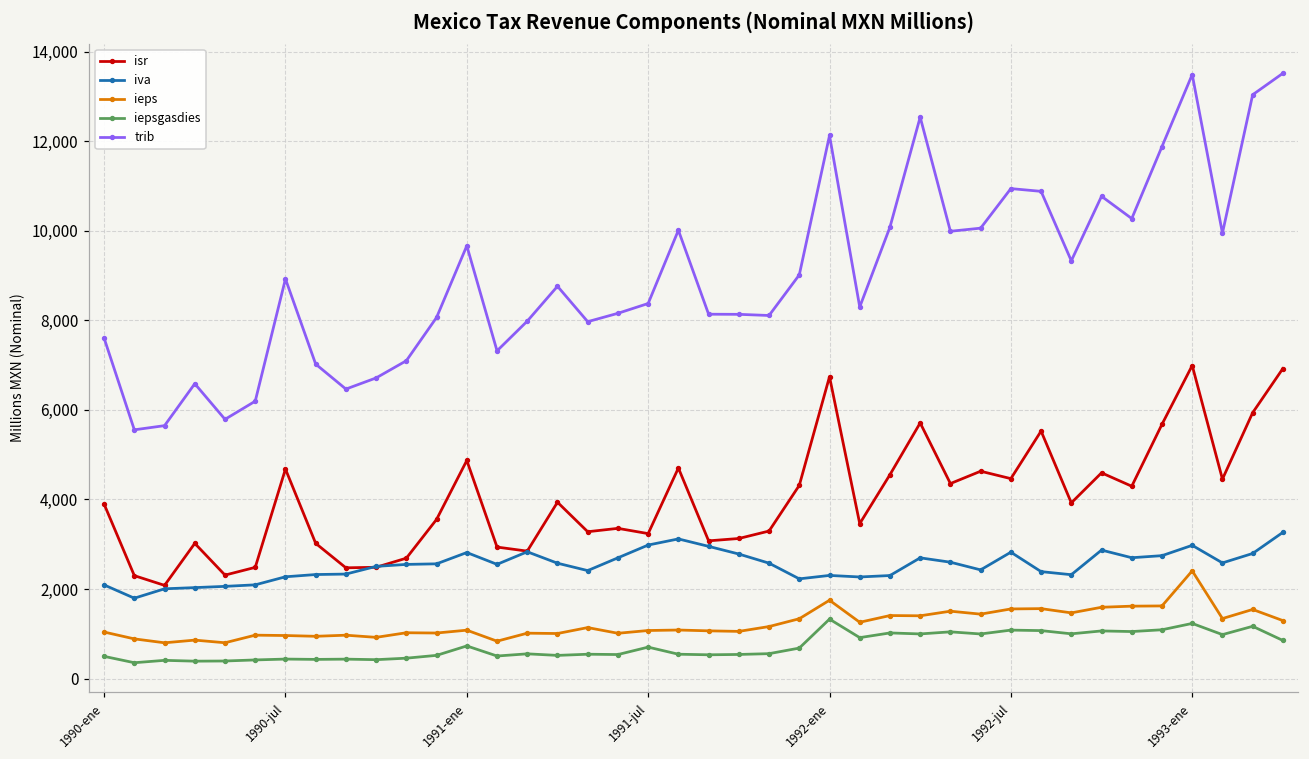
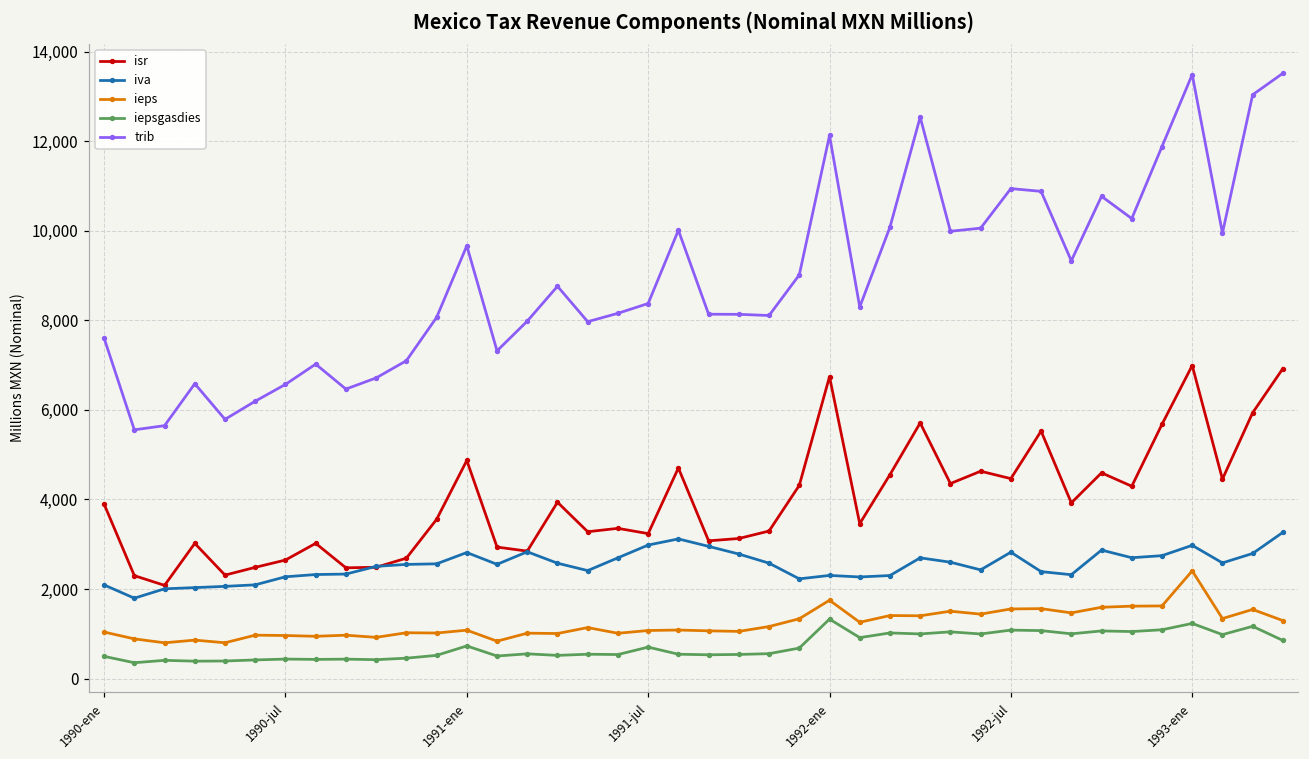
isr, 1990-jul: 4,700 -> 2,600
trib, 1990-jul: 8,900 -> 6,600
